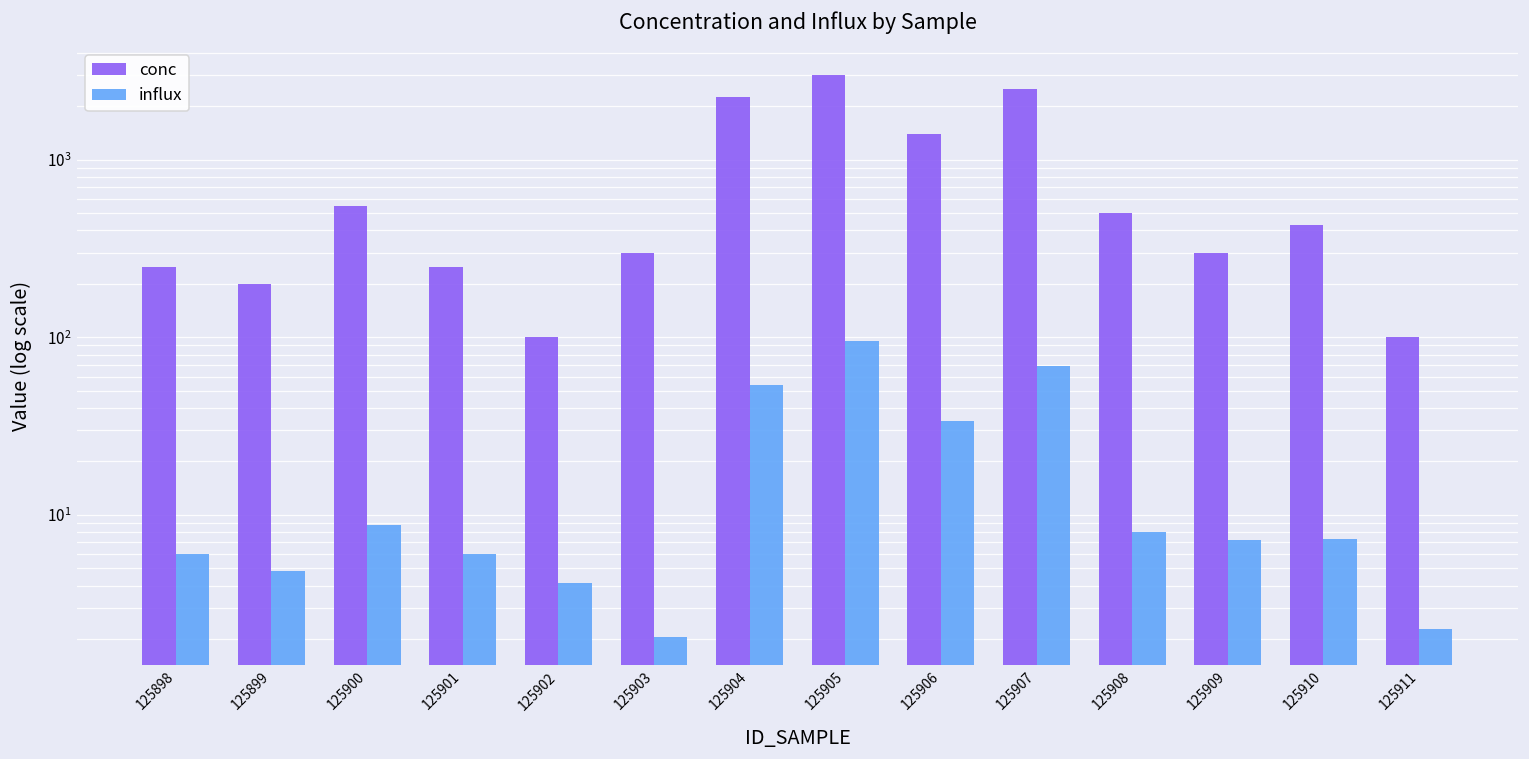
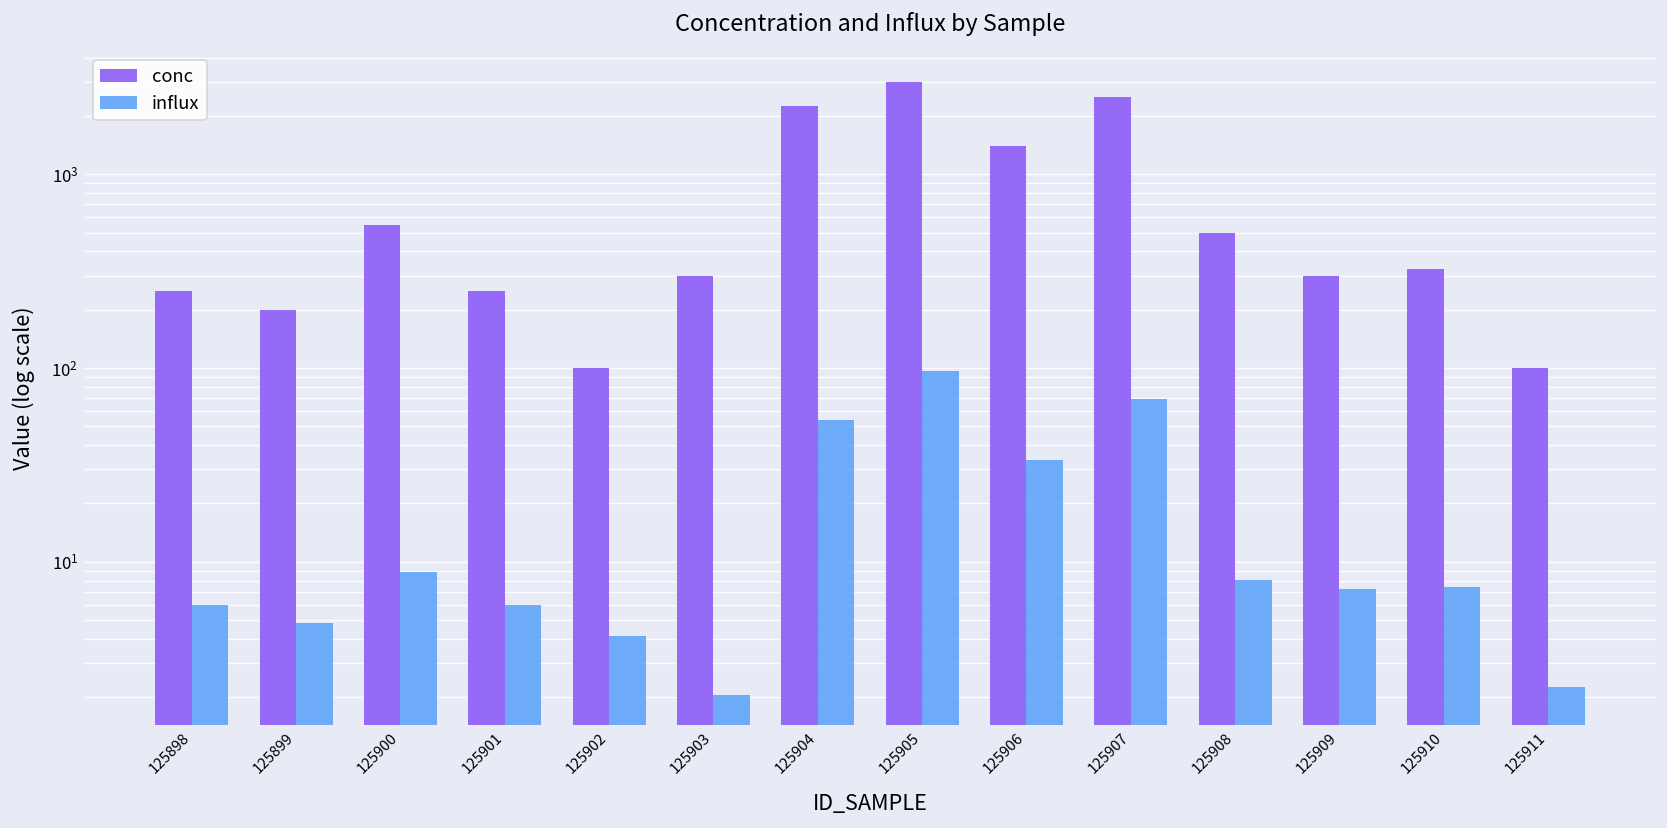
conc, 125910: 430 -> 330
